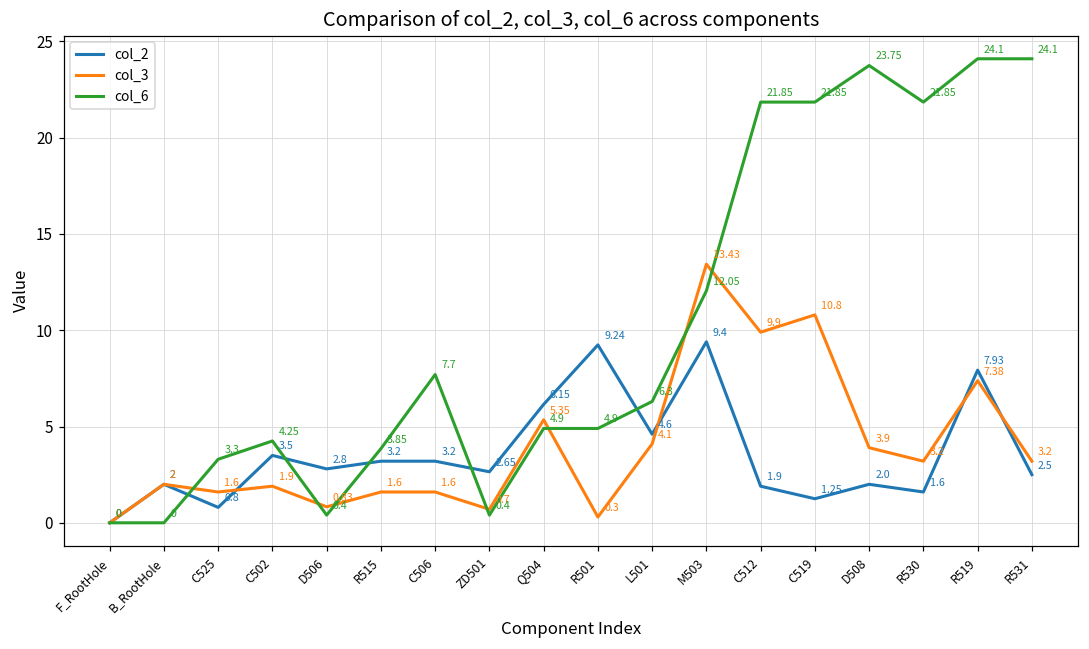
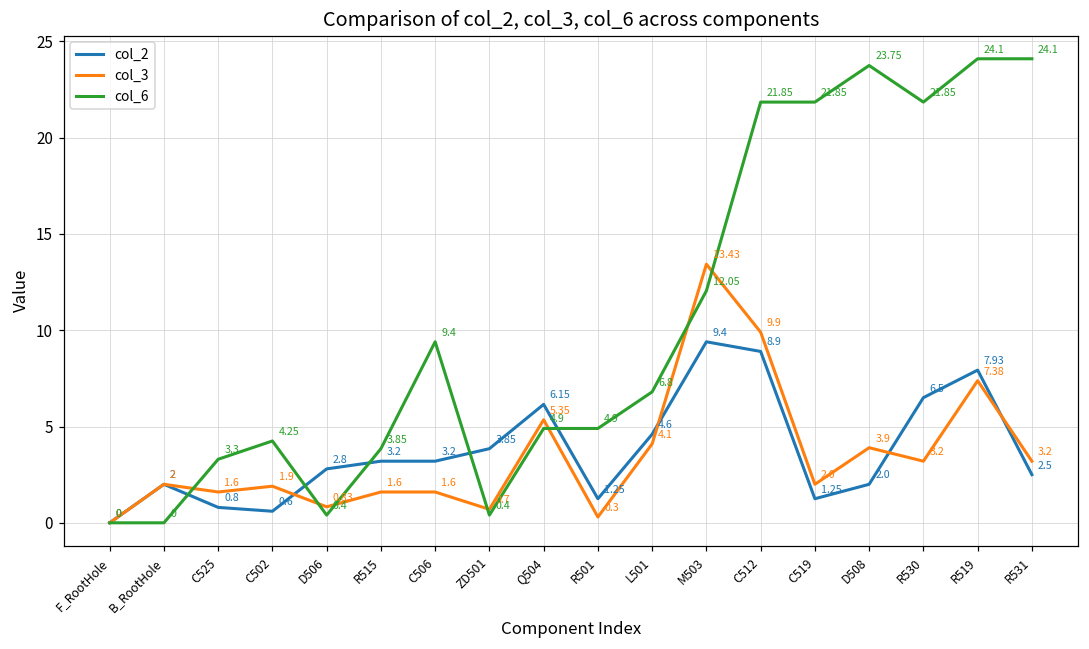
col_2, C502: 3.5 -> 0.6
col_6, C506: 7.7 -> 9.4
col_2, ZD501: 2.65 -> 3.85
col_2, R501: 9.24 -> 1.25
col_6, L501: 6.3 -> 6.8
col_2, C512: 1.9 -> 8.9
col_3, C519: 10.8 -> 2.0
col_2, R530: 1.6 -> 6.5
